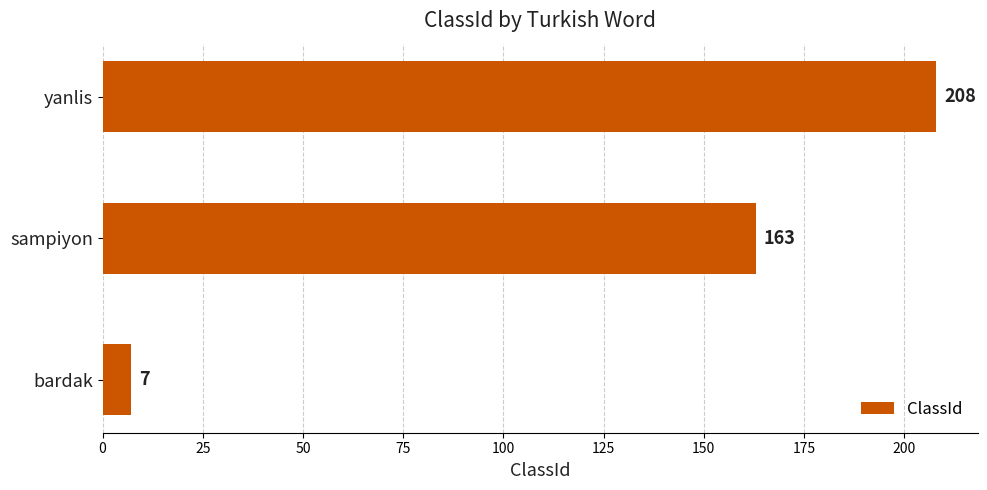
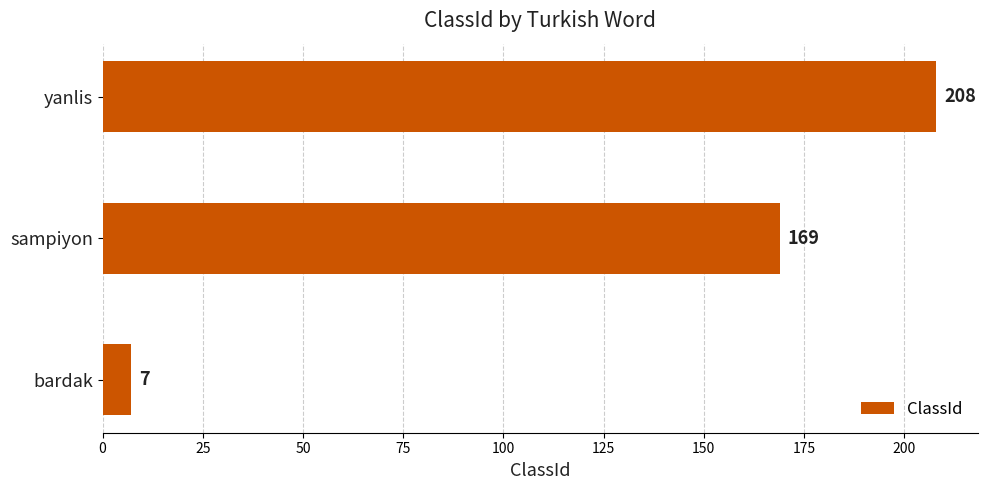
sampiyon: 163 -> 169
